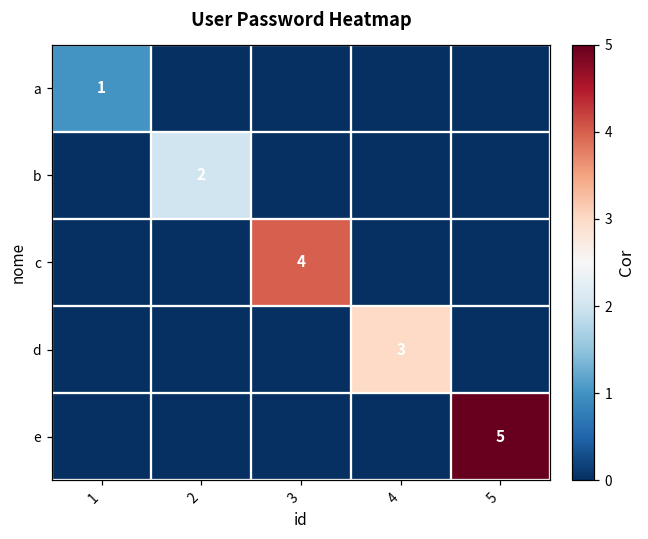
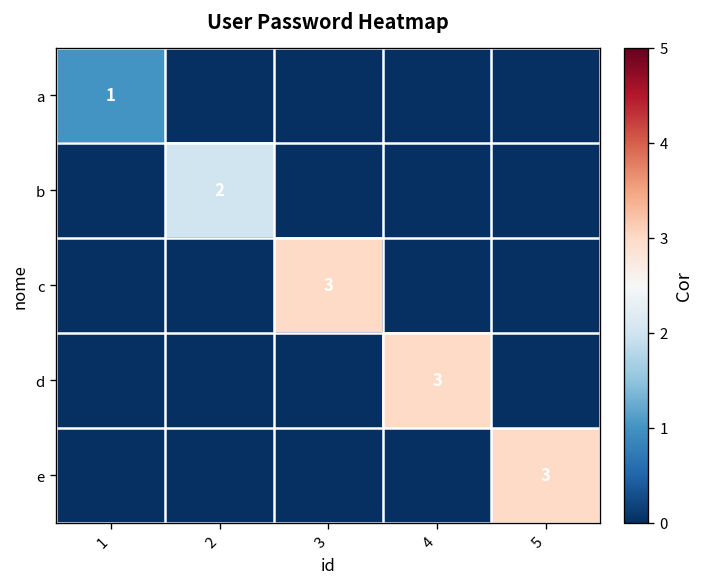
c, 3: 4 -> 3
e, 5: 5 -> 3
